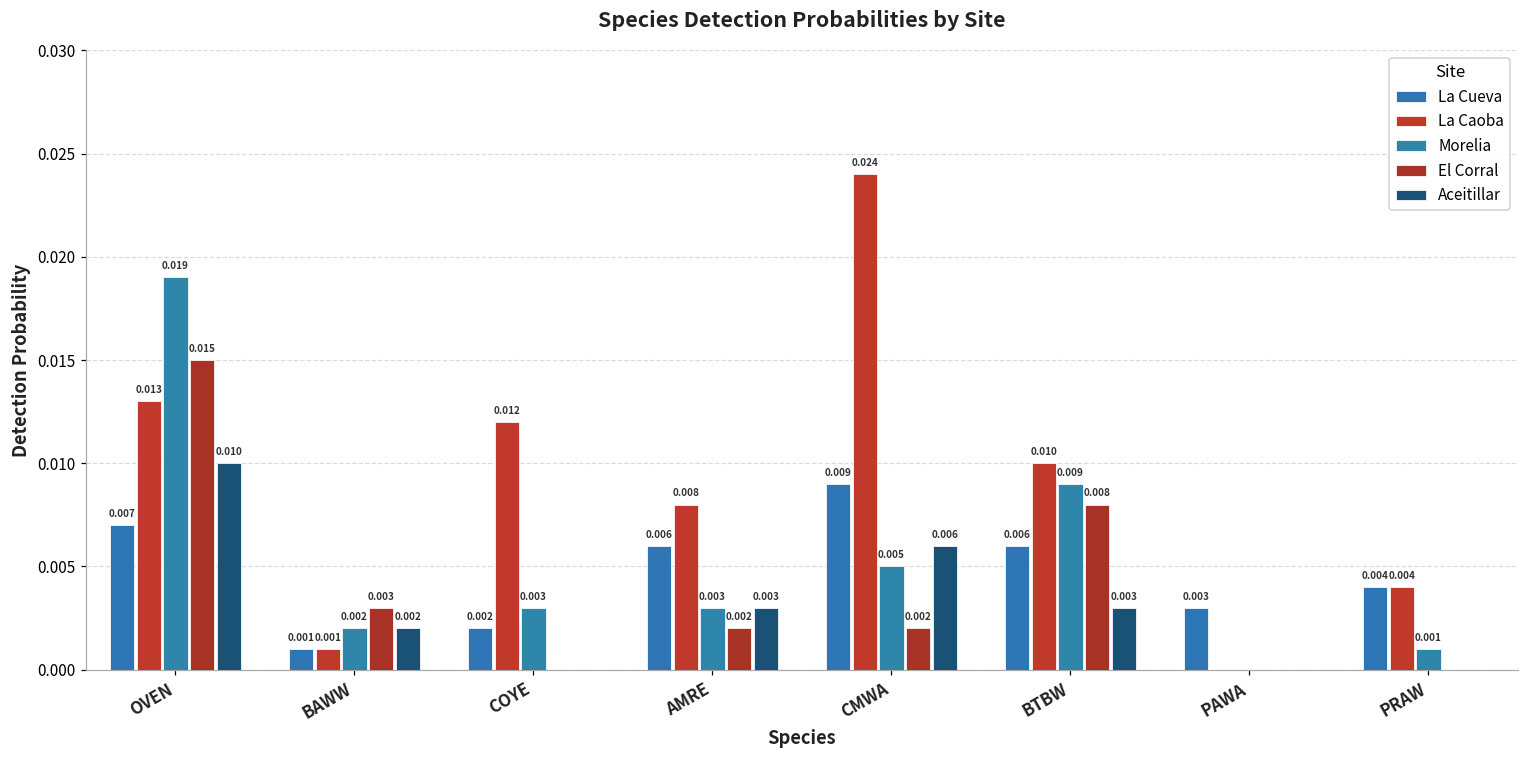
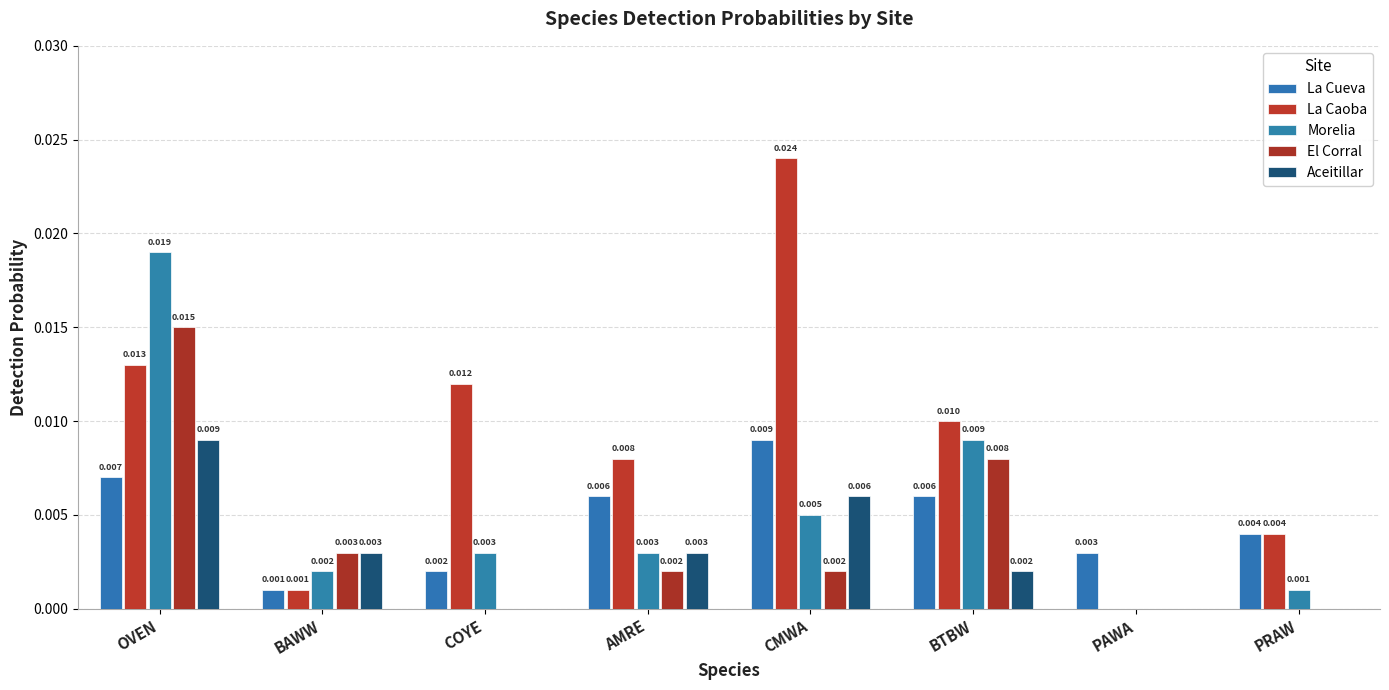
Aceitillar, OVEN: 0.010 -> 0.009
Aceitillar, BAWW: 0.002 -> 0.003
Aceitillar, BTBW: 0.003 -> 0.002
